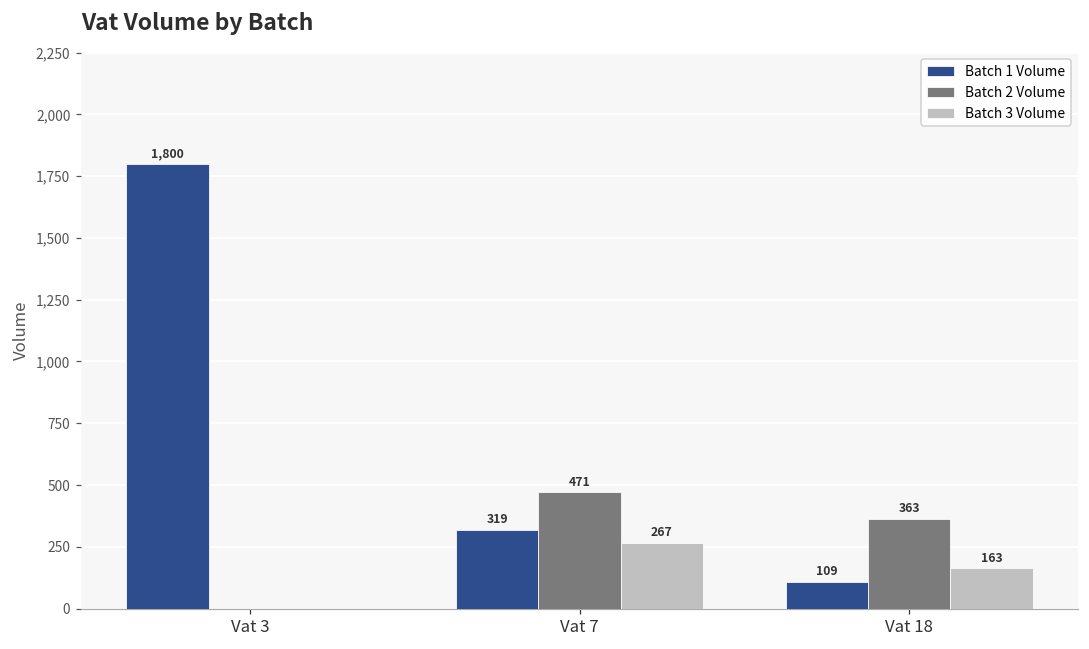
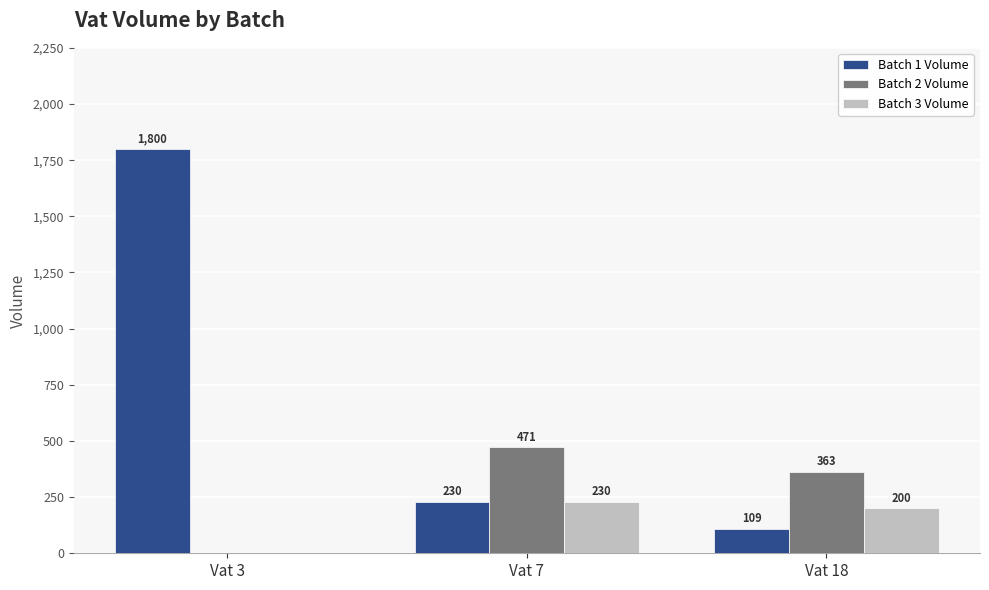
Batch 1 Volume, Vat 7: 319 -> 230
Batch 3 Volume, Vat 7: 267 -> 230
Batch 3 Volume, Vat 18: 163 -> 200
